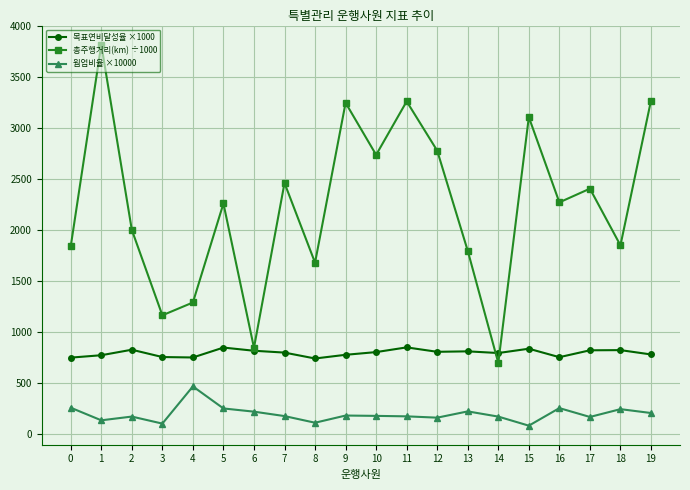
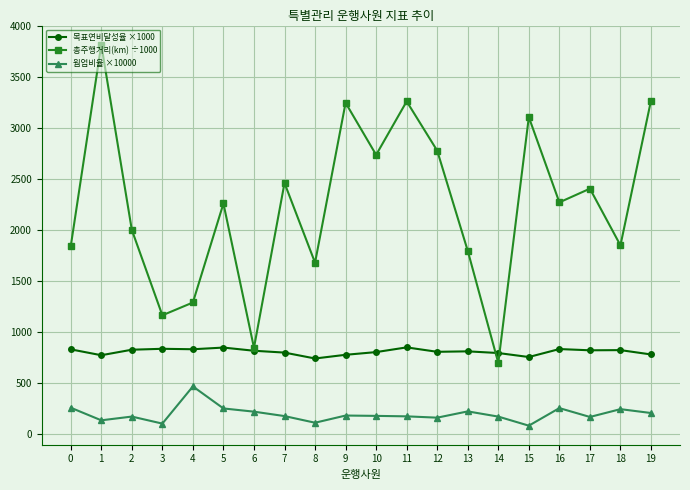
목표연비달성율 ×1000, 0: 750 -> 830
목표연비달성율 ×1000, 3: 750 -> 840
목표연비달성율 ×1000, 4: 750 -> 830
목표연비달성율 ×1000, 15: 840 -> 750
목표연비달성율 ×1000, 16: 750 -> 830
